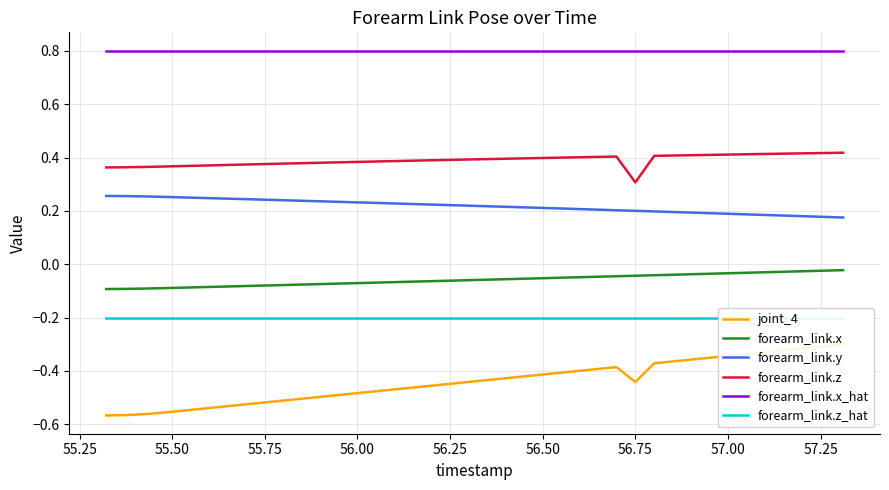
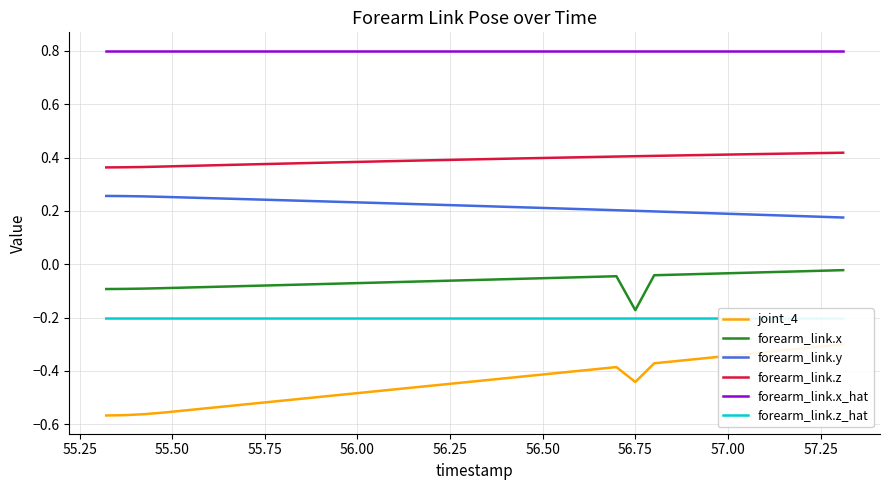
forearm_link.x, 56.75: -0.04 -> -0.17
forearm_link.z, 56.75: 0.31 -> 0.41
